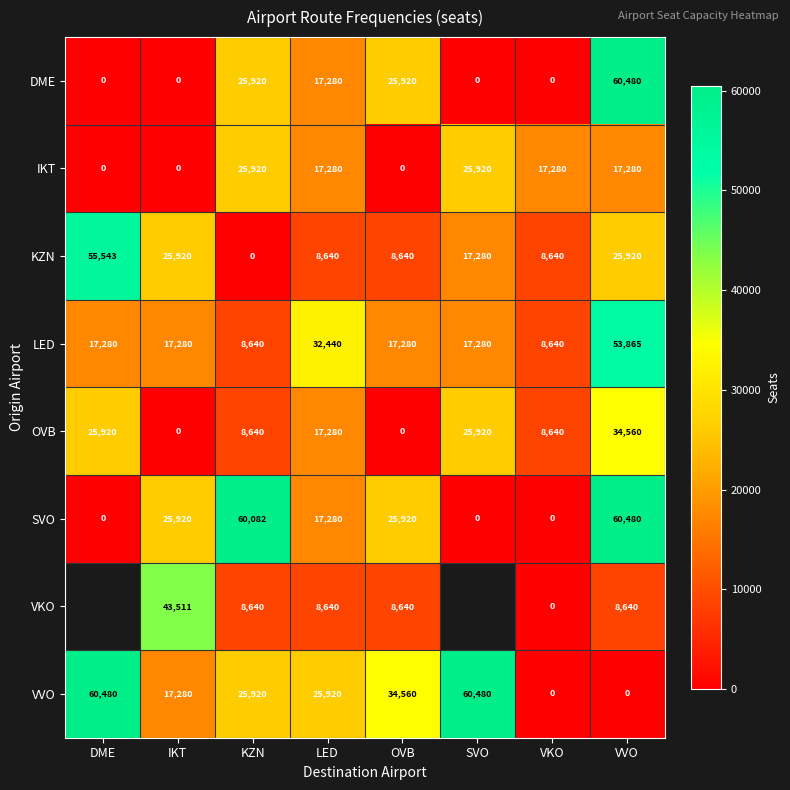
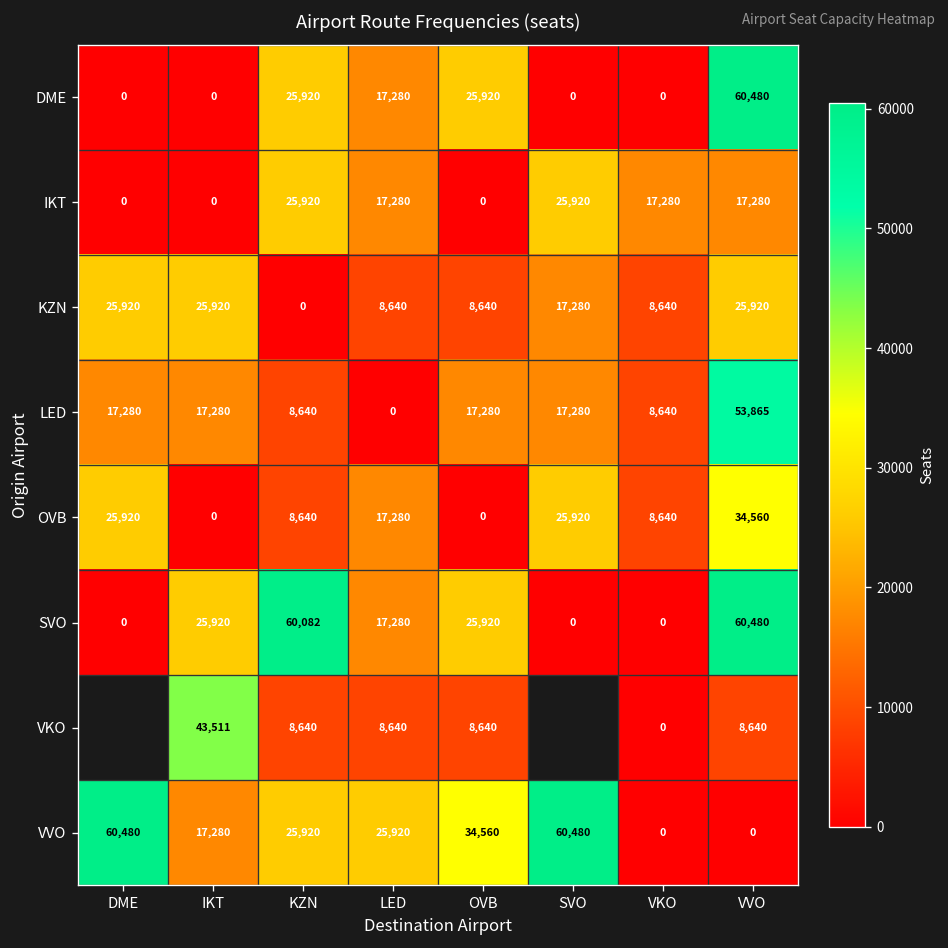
KZN, DME: 55,543 -> 25,920
LED, LED: 32,440 -> 0
